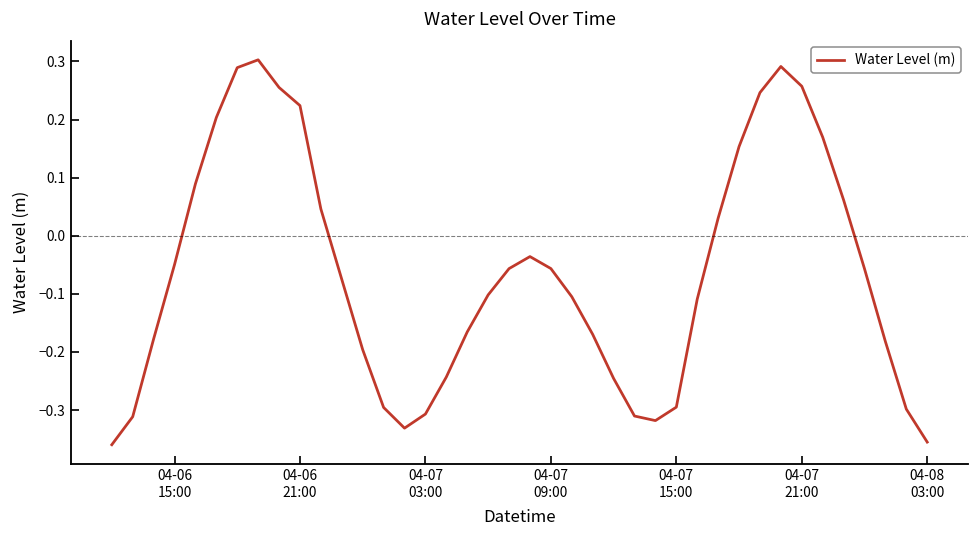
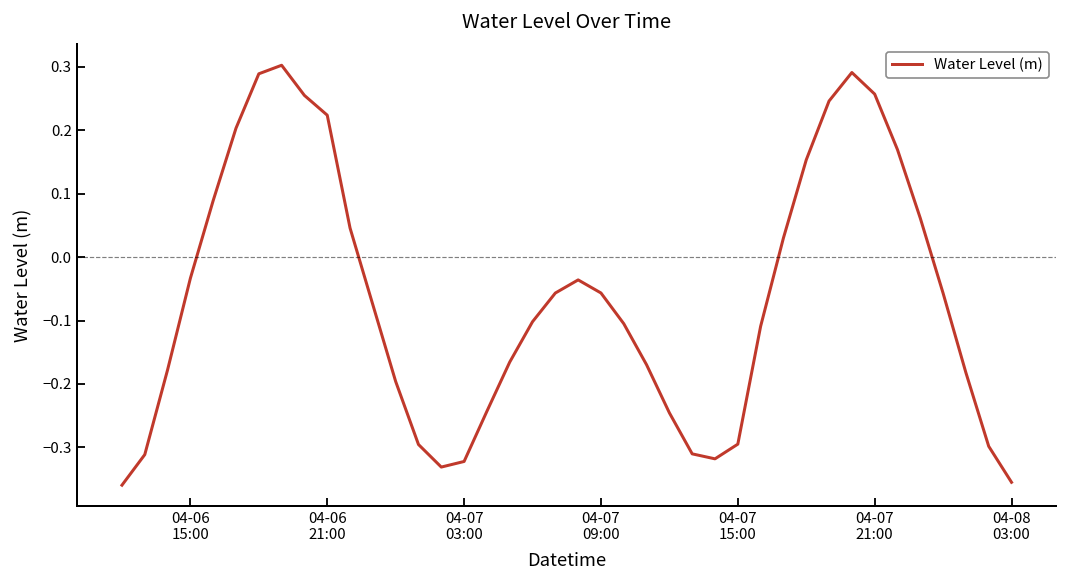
04-06 15:00: -0.05 -> -0.03
04-07 03:00: -0.31 -> -0.32
